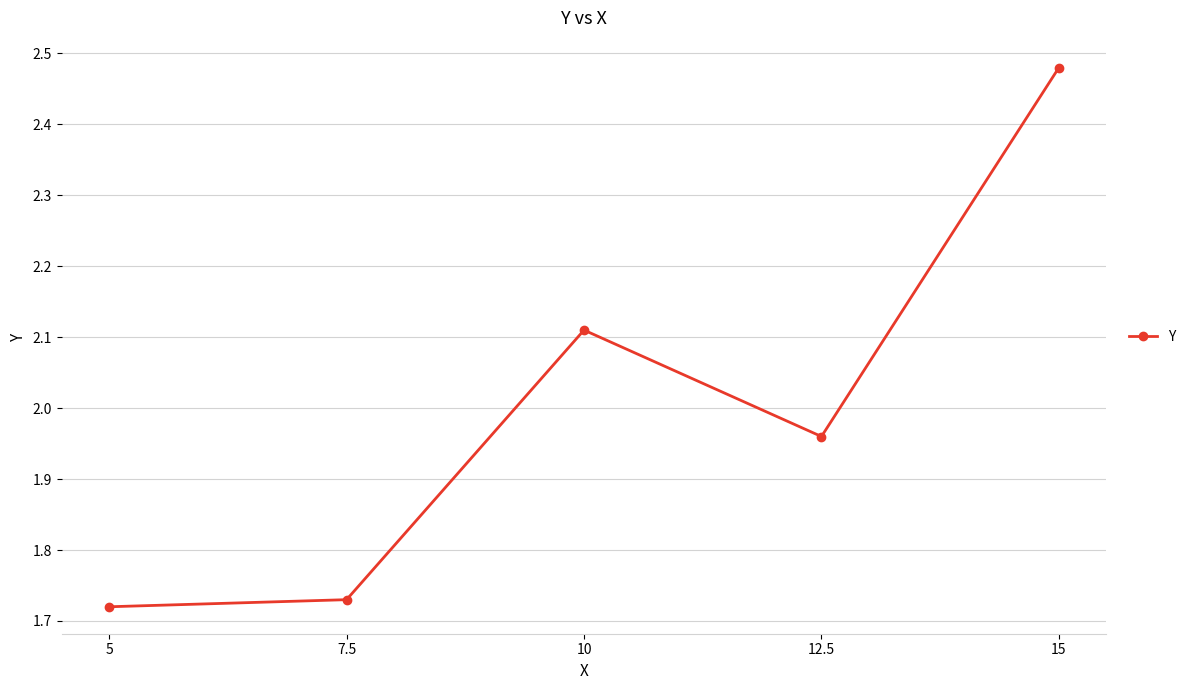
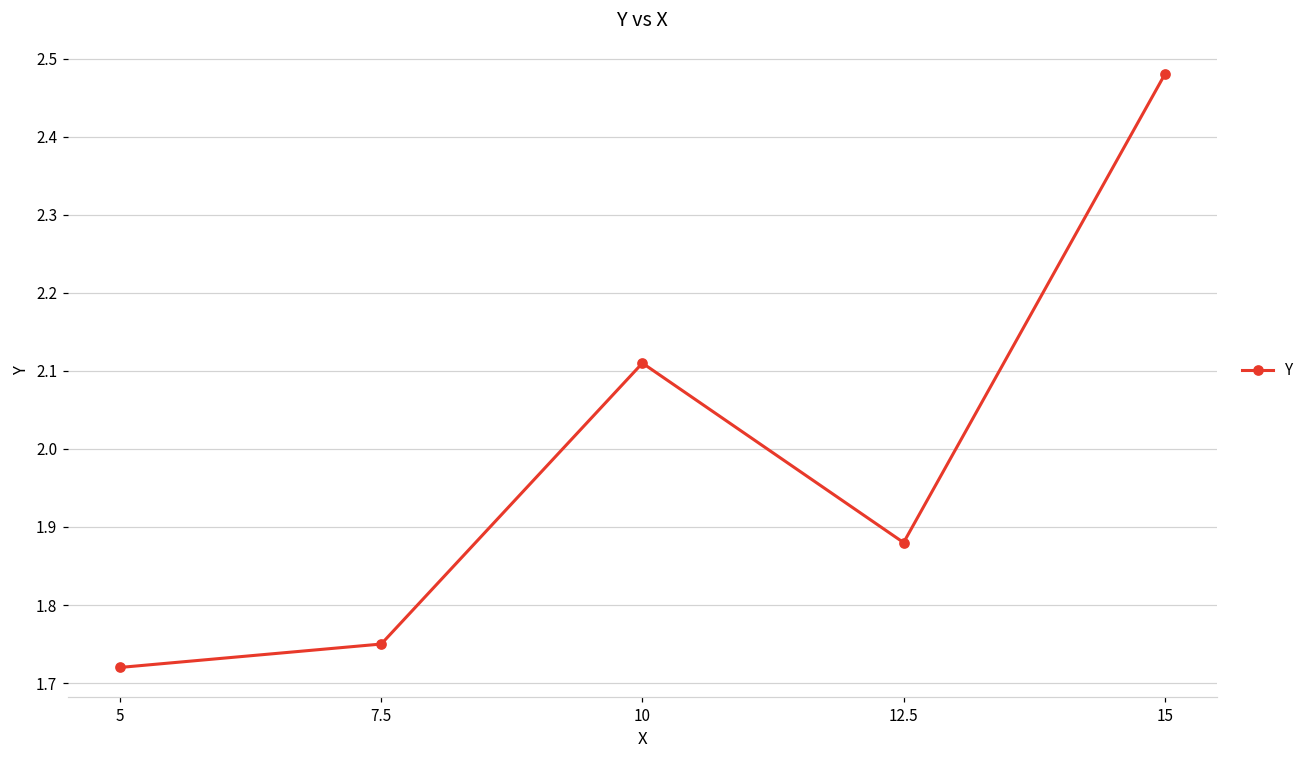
7.5: 1.73 -> 1.75
12.5: 1.96 -> 1.88
